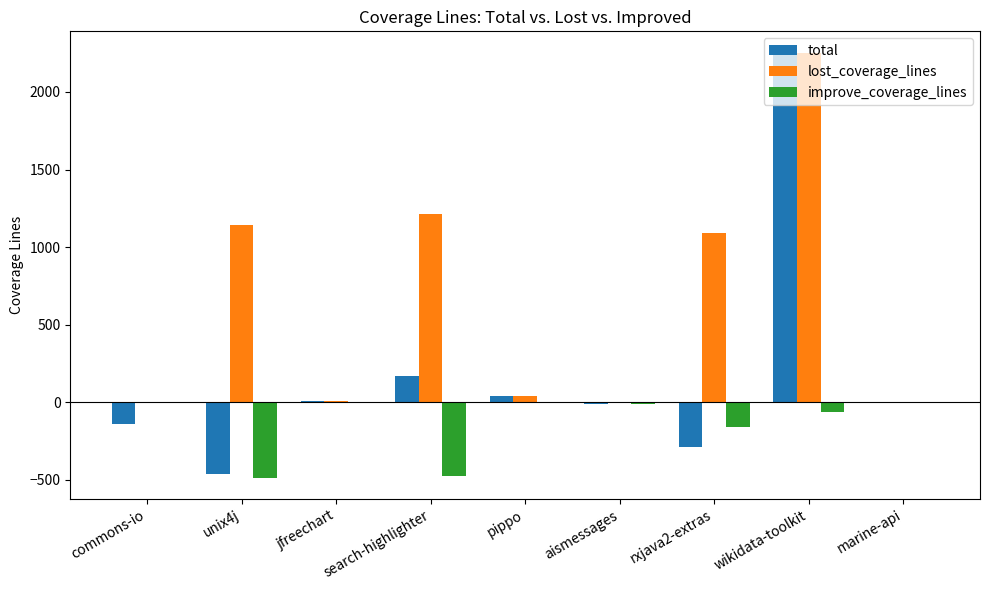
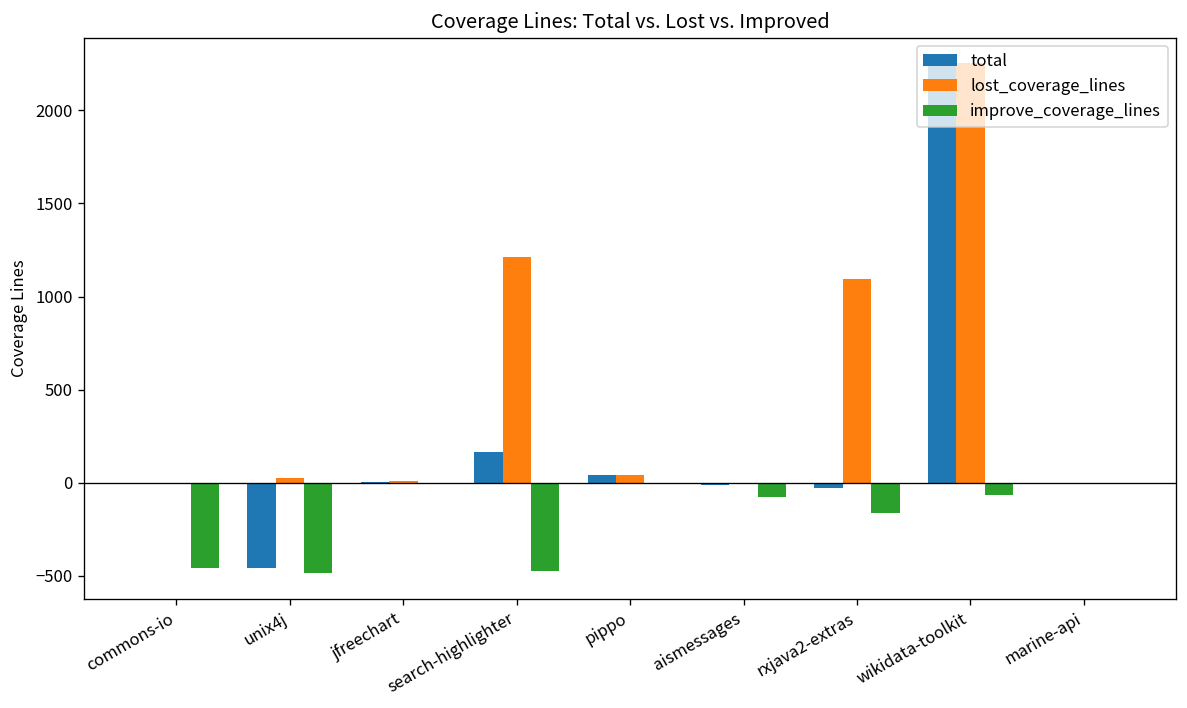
total, commons-io: -140 -> 0
improve_coverage_lines, commons-io: 0 -> -460
lost_coverage_lines, unix4j: 1140 -> 30
improve_coverage_lines, aismessages: -10 -> -80
total, rxjava2-extras: -290 -> -30
